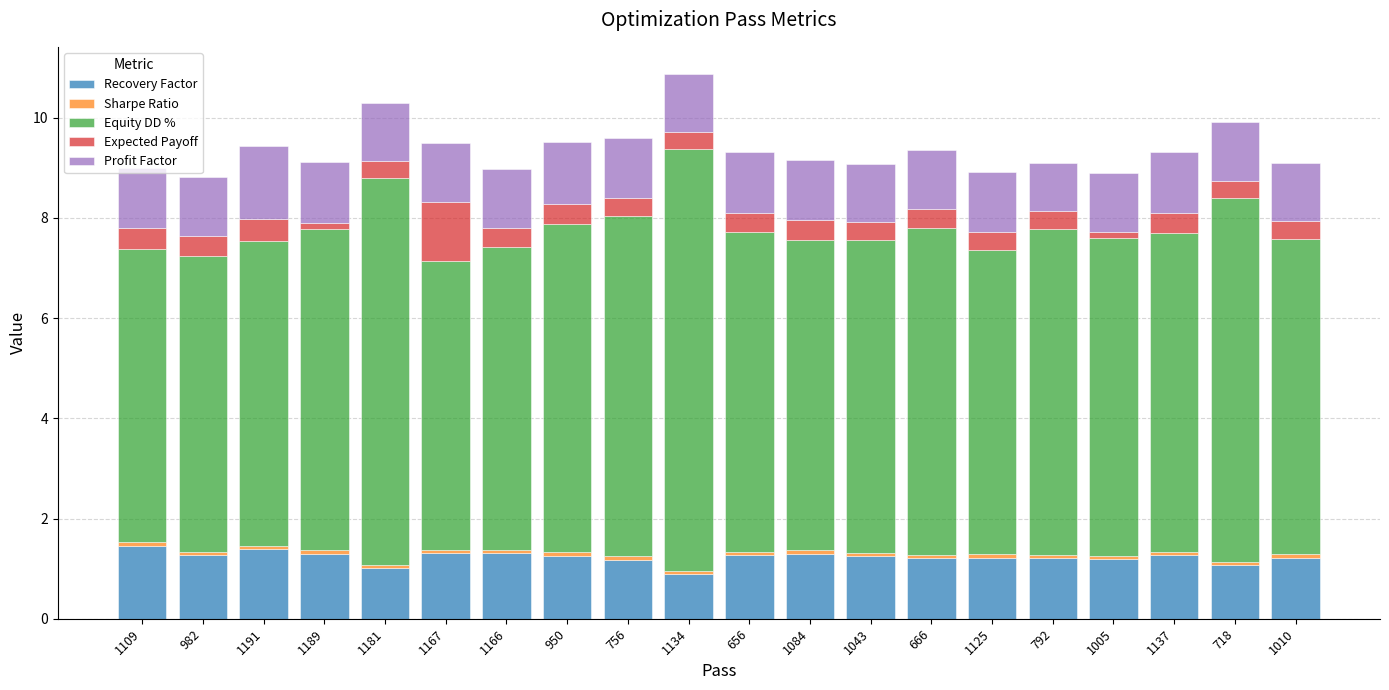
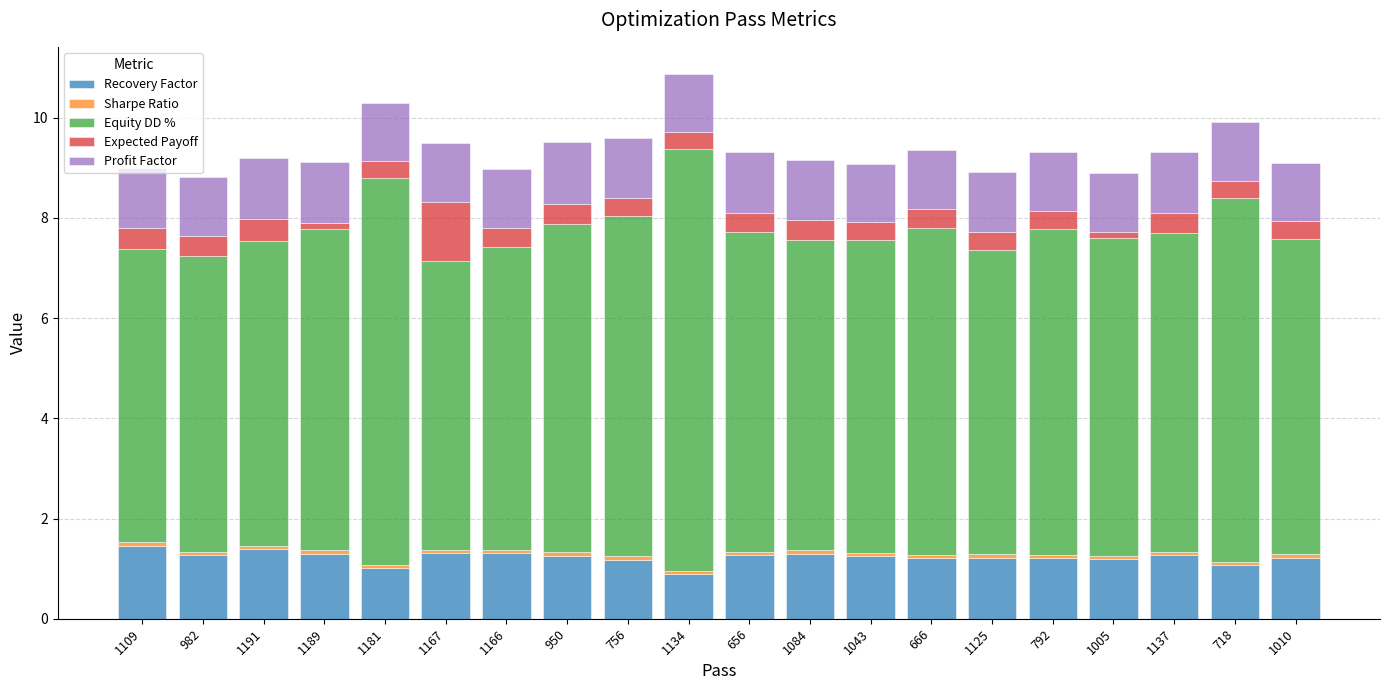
Profit Factor, 1191: 1.5 -> 1.2
Profit Factor, 792: 1.0 -> 1.2
